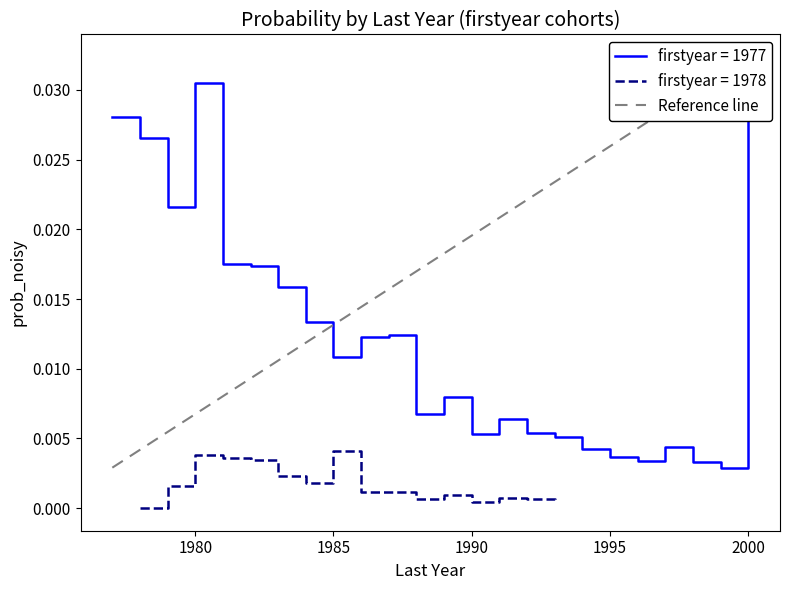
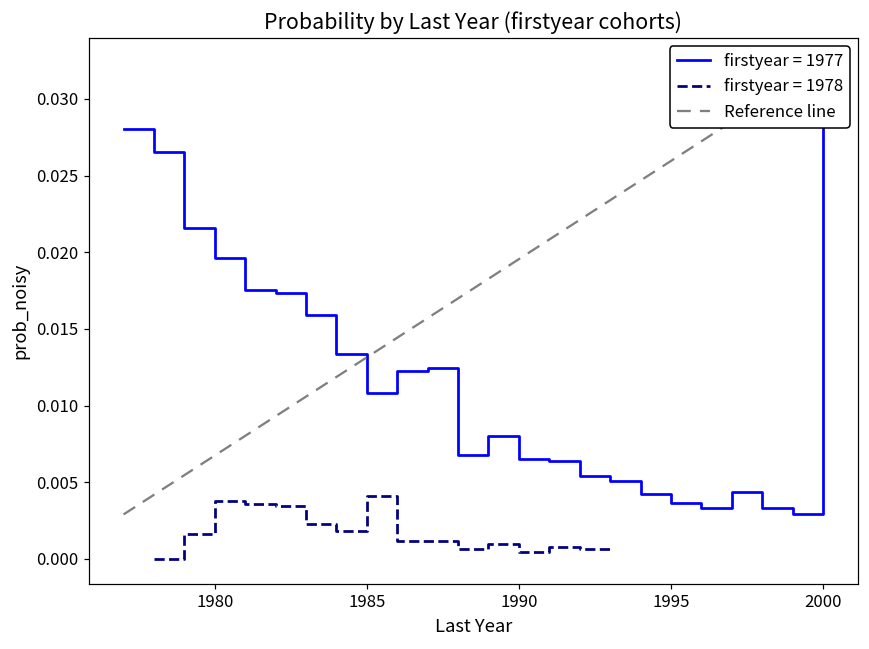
firstyear = 1977, 1980: 0.0305 -> 0.0196
firstyear = 1977, 1990: 0.0054 -> 0.0065
